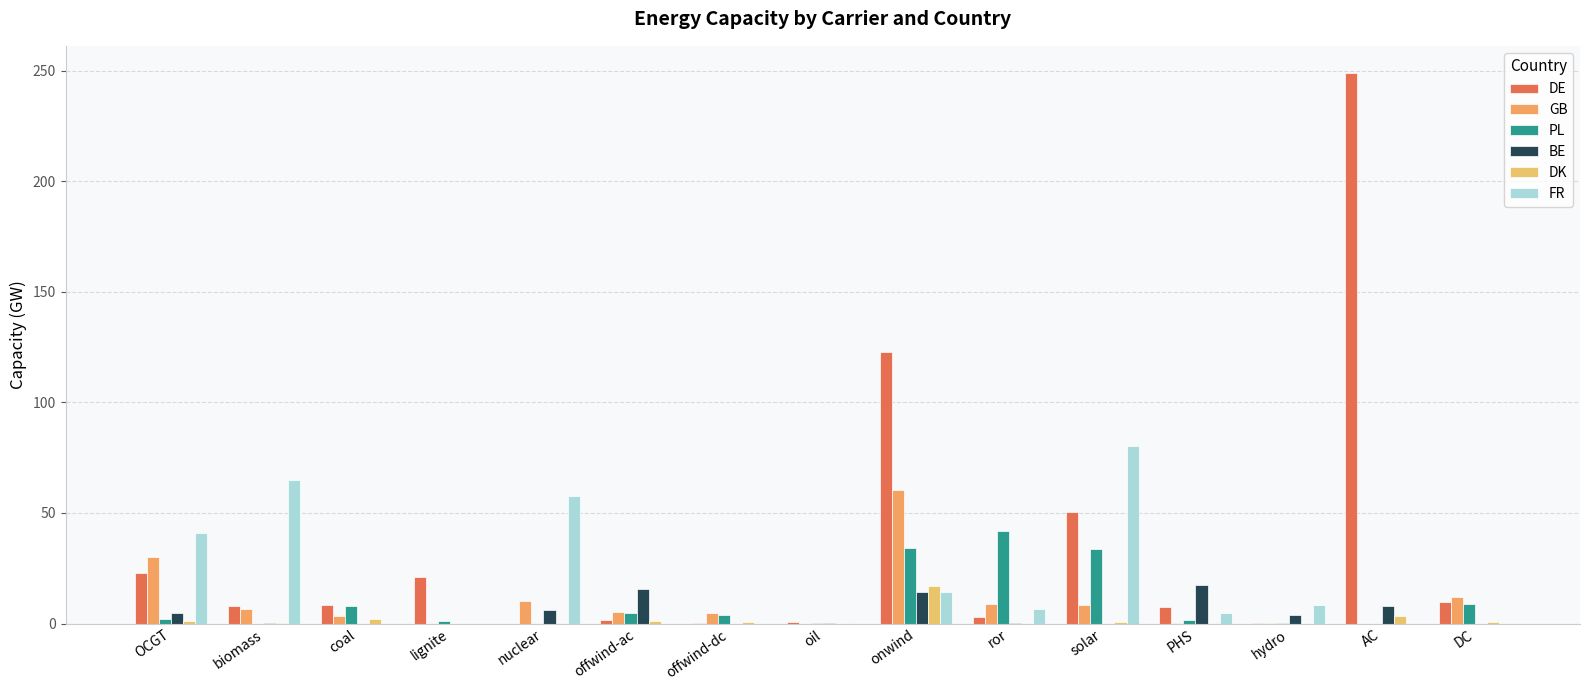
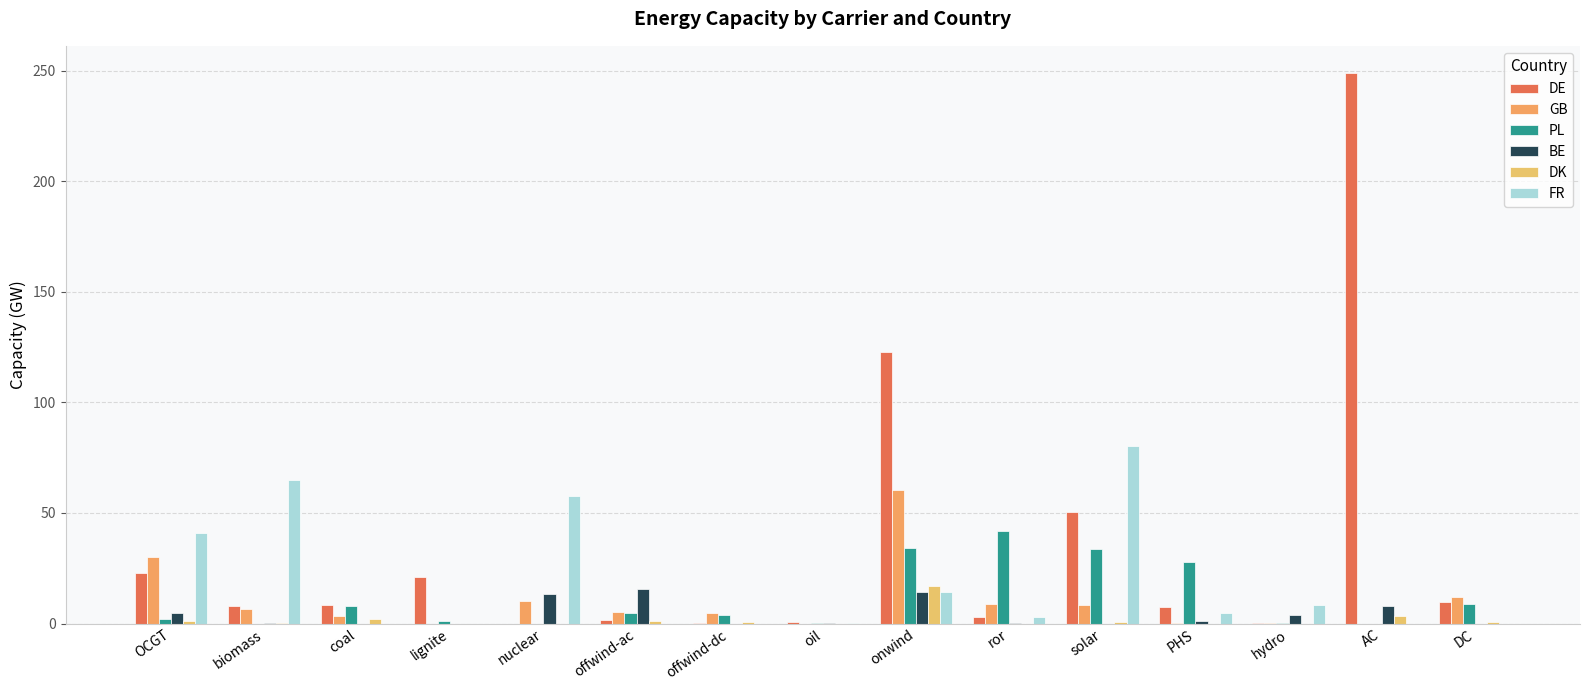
BE, nuclear: 6 -> 13
FR, ror: 7 -> 3
PL, PHS: 2 -> 28
BE, PHS: 17 -> 1
